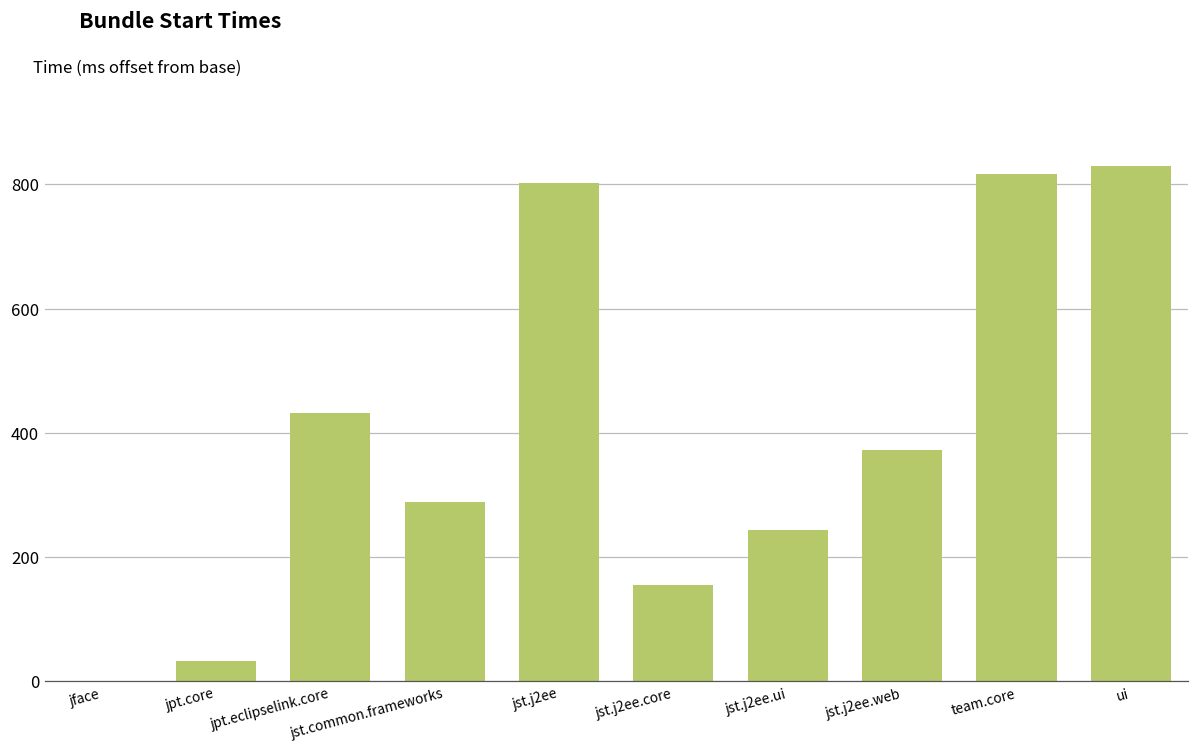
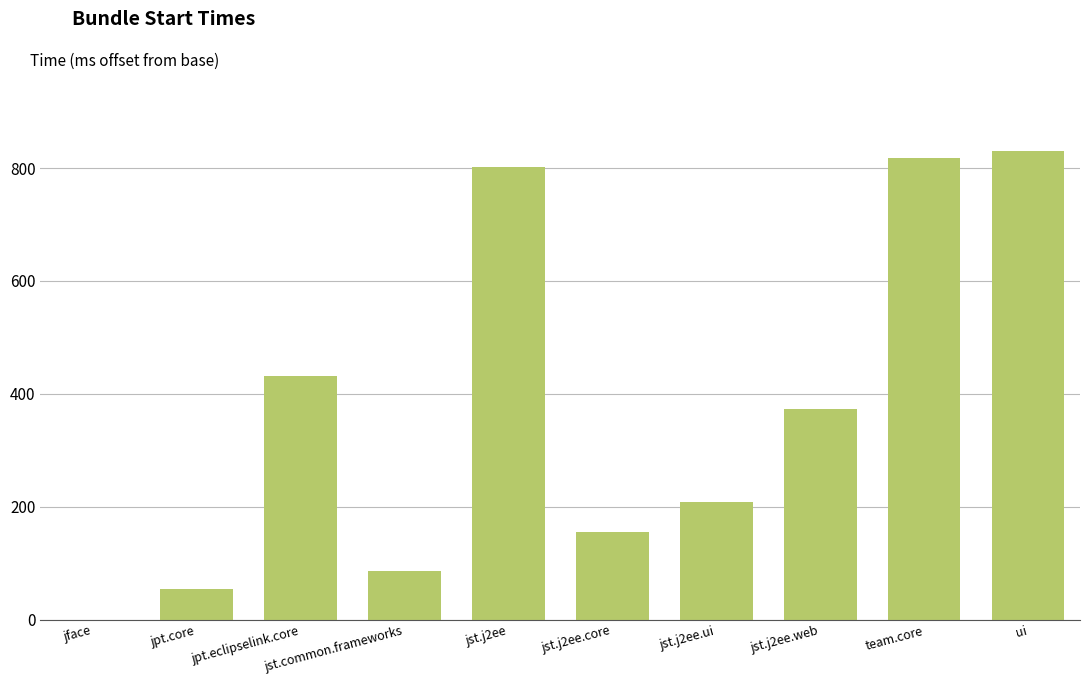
jpt.core: 30 -> 50
jst.common.frameworks: 290 -> 90
jst.j2ee.ui: 240 -> 210
